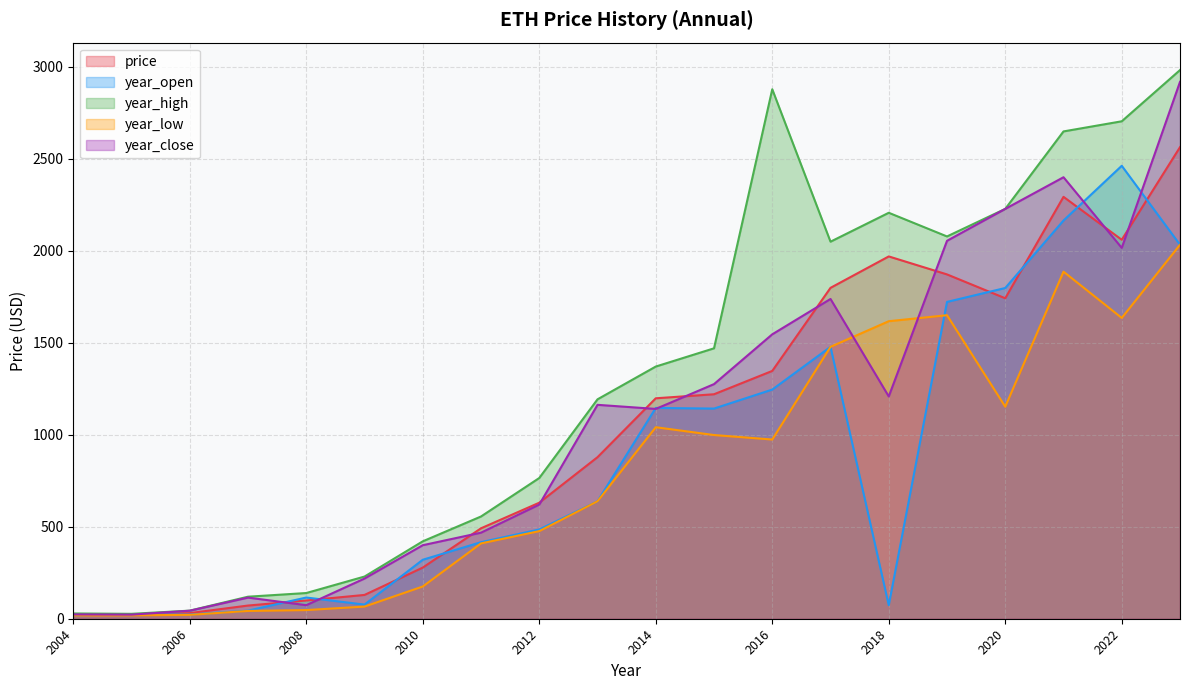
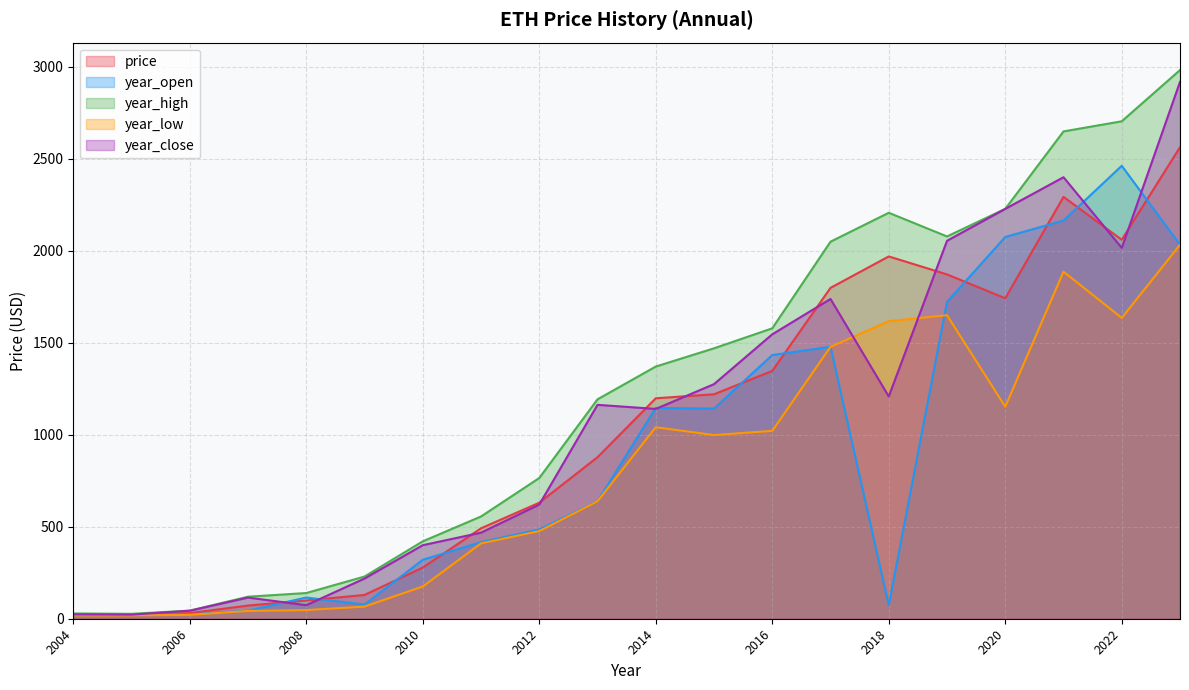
year_open, 2016: 1250 -> 1430
year_high, 2016: 2880 -> 1580
year_low, 2016: 970 -> 1020
year_open, 2020: 1800 -> 2070
